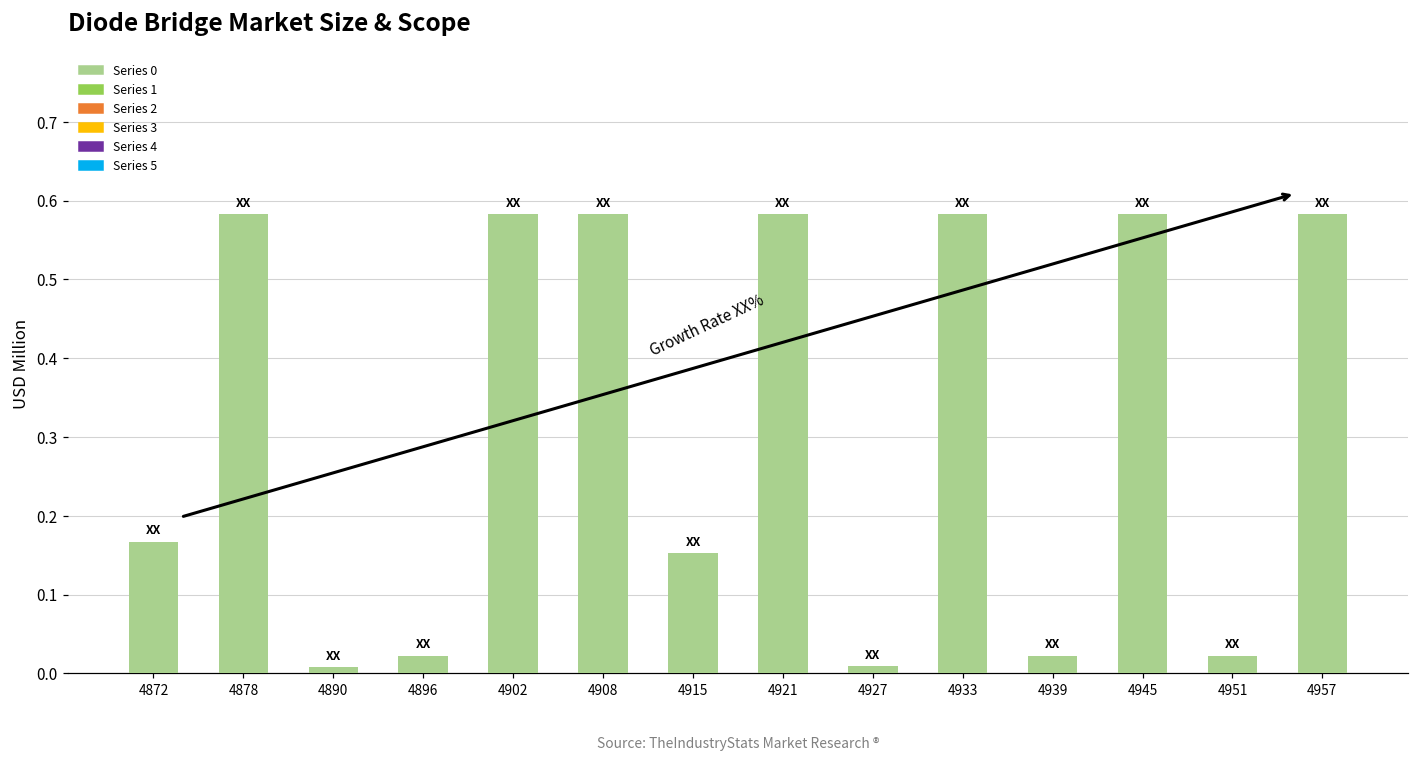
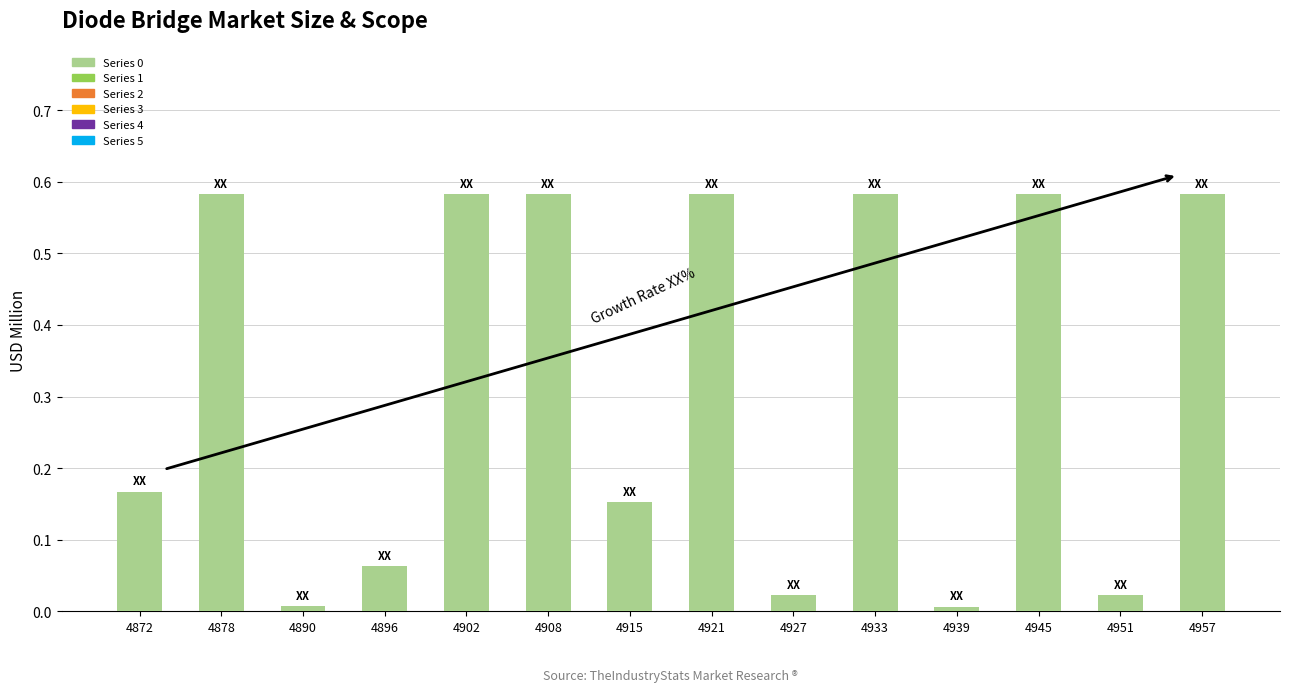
Series 0, 4896: 0.02 -> 0.06
Series 0, 4927: 0.01 -> 0.02
Series 0, 4939: 0.02 -> 0.01
